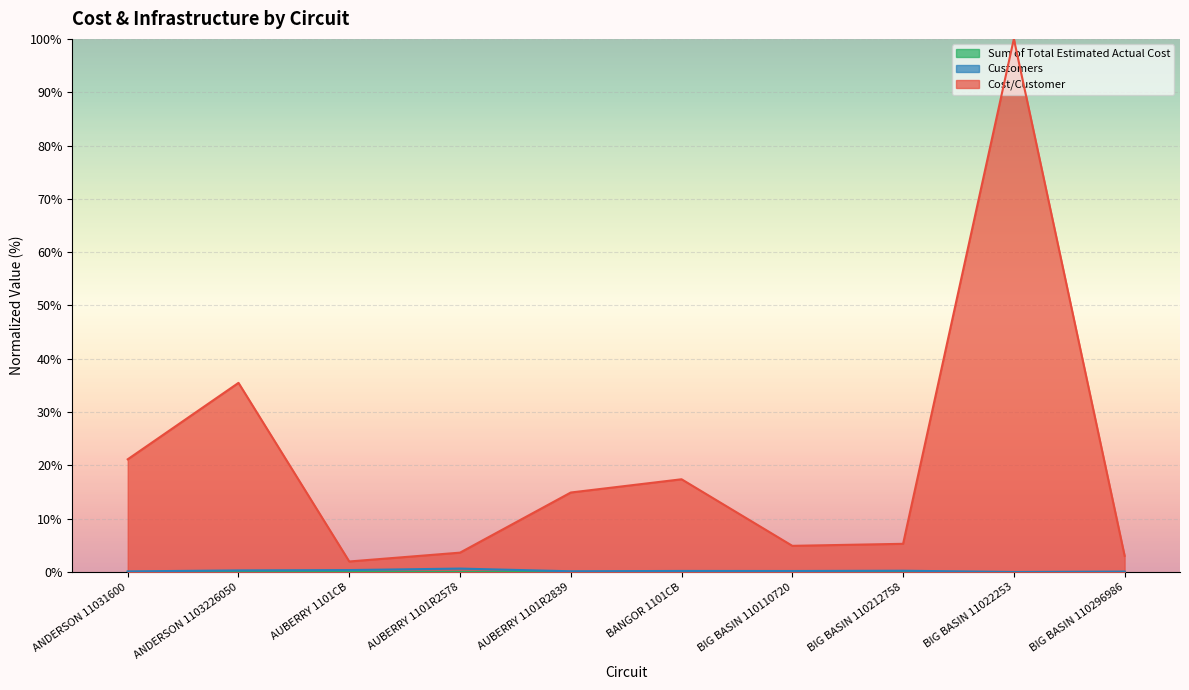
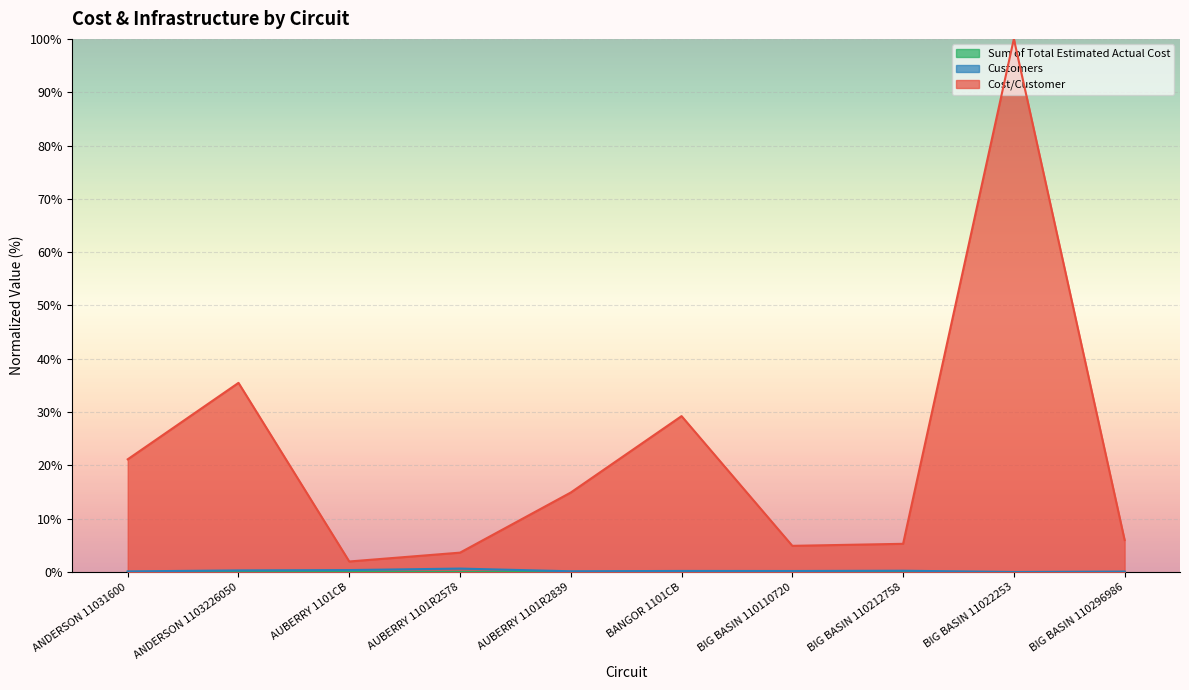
Cost/Customer, BANGOR 1101CB: 17% -> 29%
Cost/Customer, BIG BASIN 110296986: 3% -> 6%
